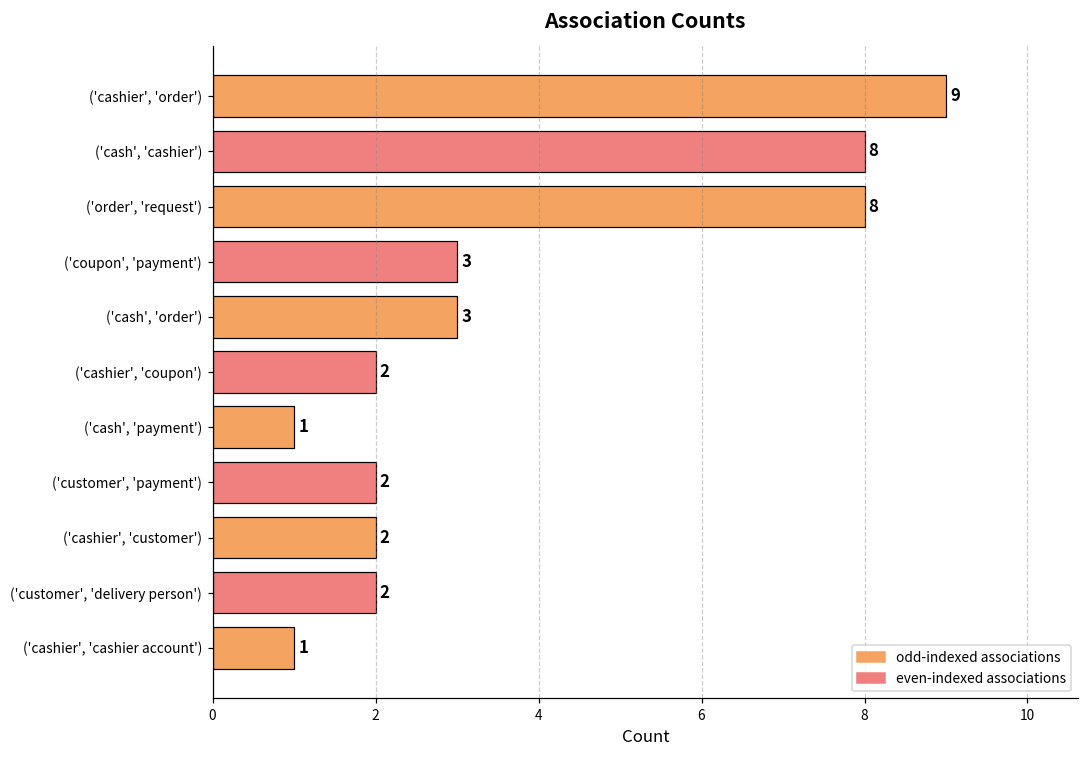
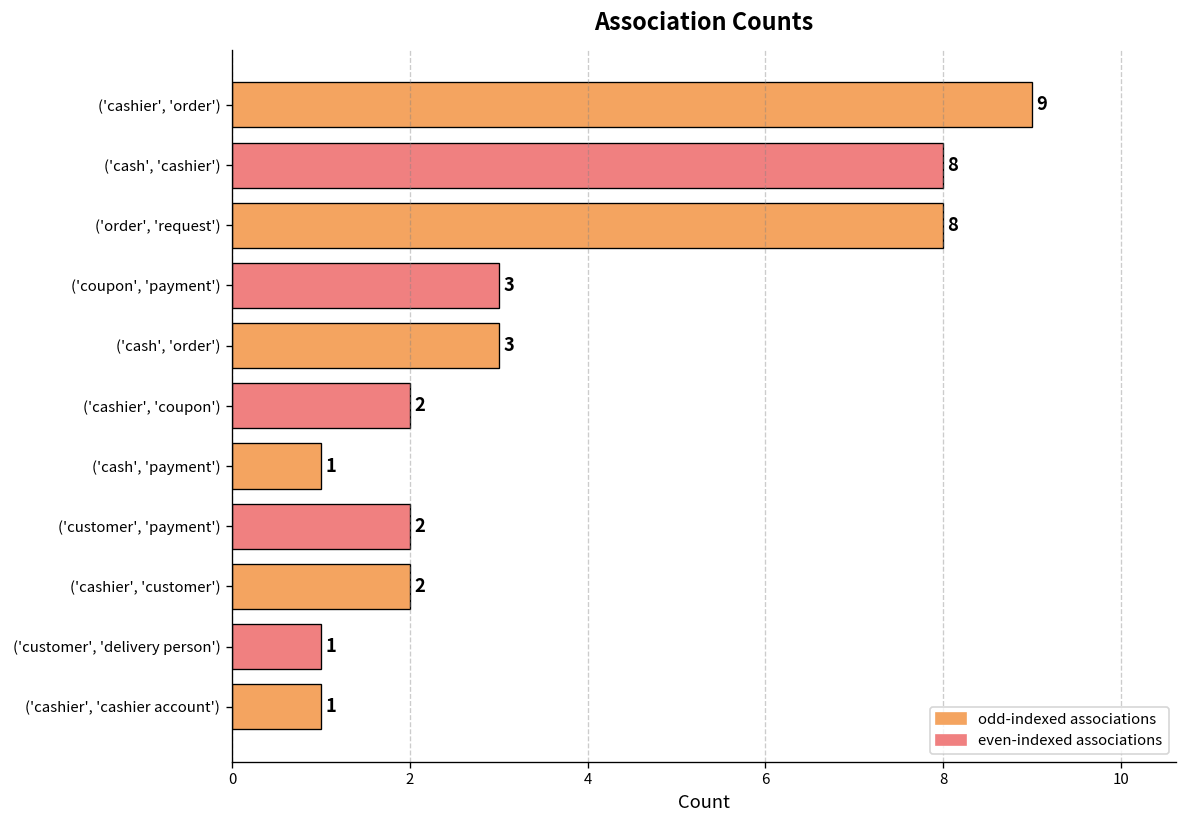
('customer', 'delivery person'): 2 -> 1
